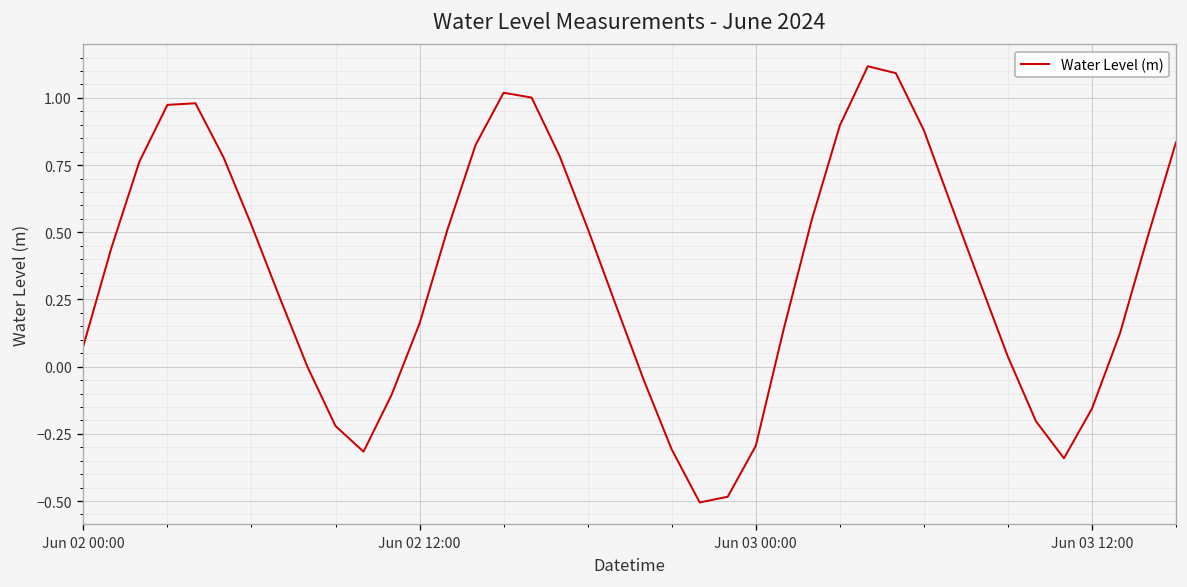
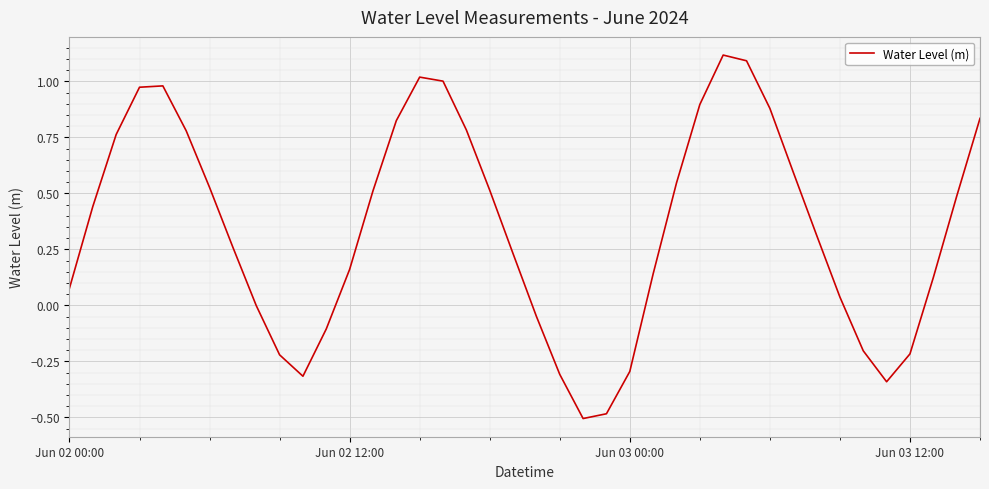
Jun 03 12:00: -0.16 -> -0.22
